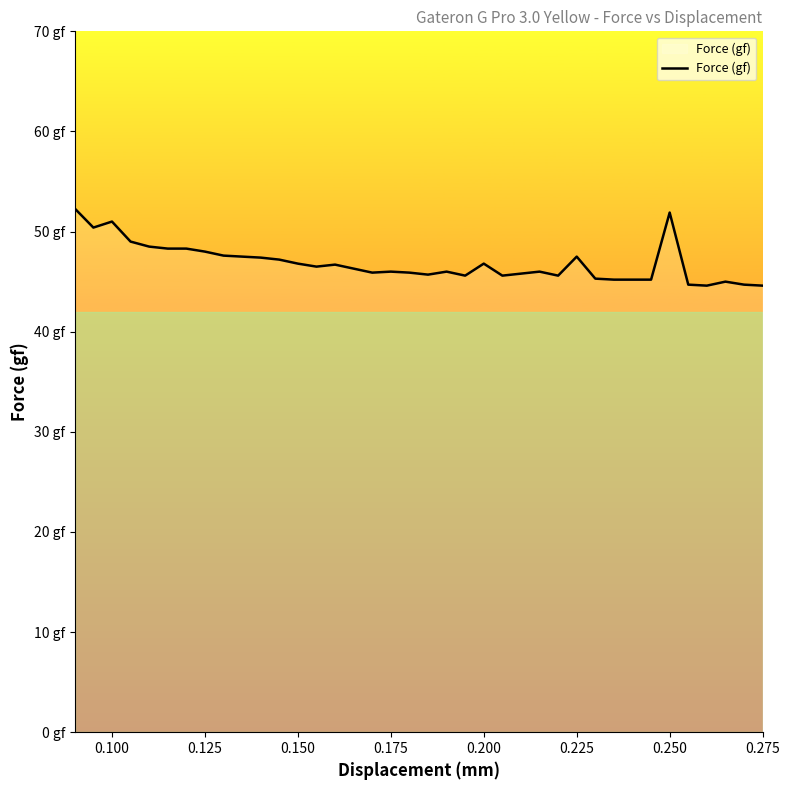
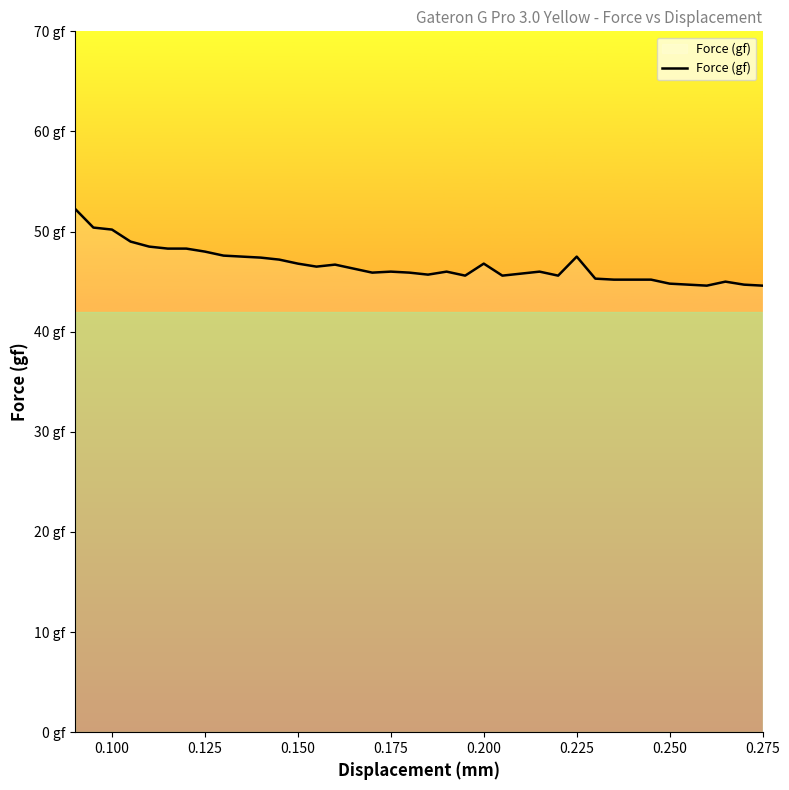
0.100: 51.0 gf -> 50.2 gf
0.250: 51.9 gf -> 44.8 gf
